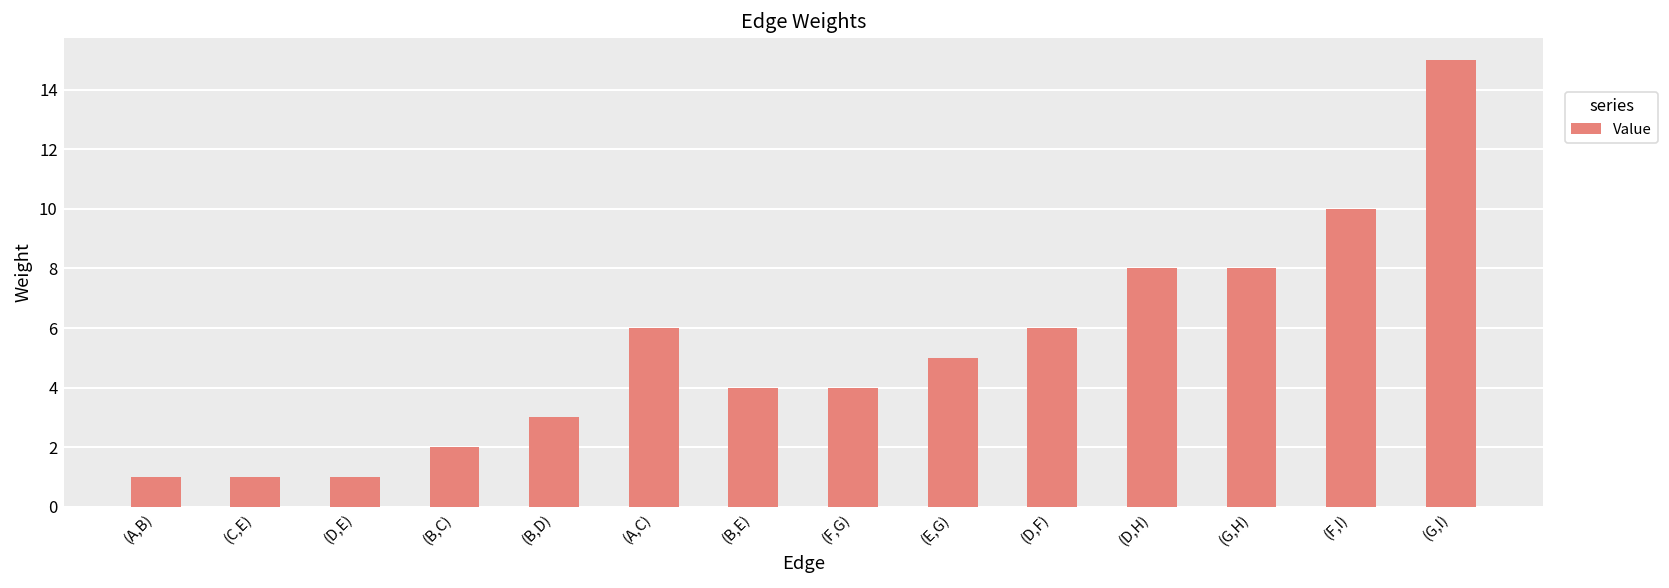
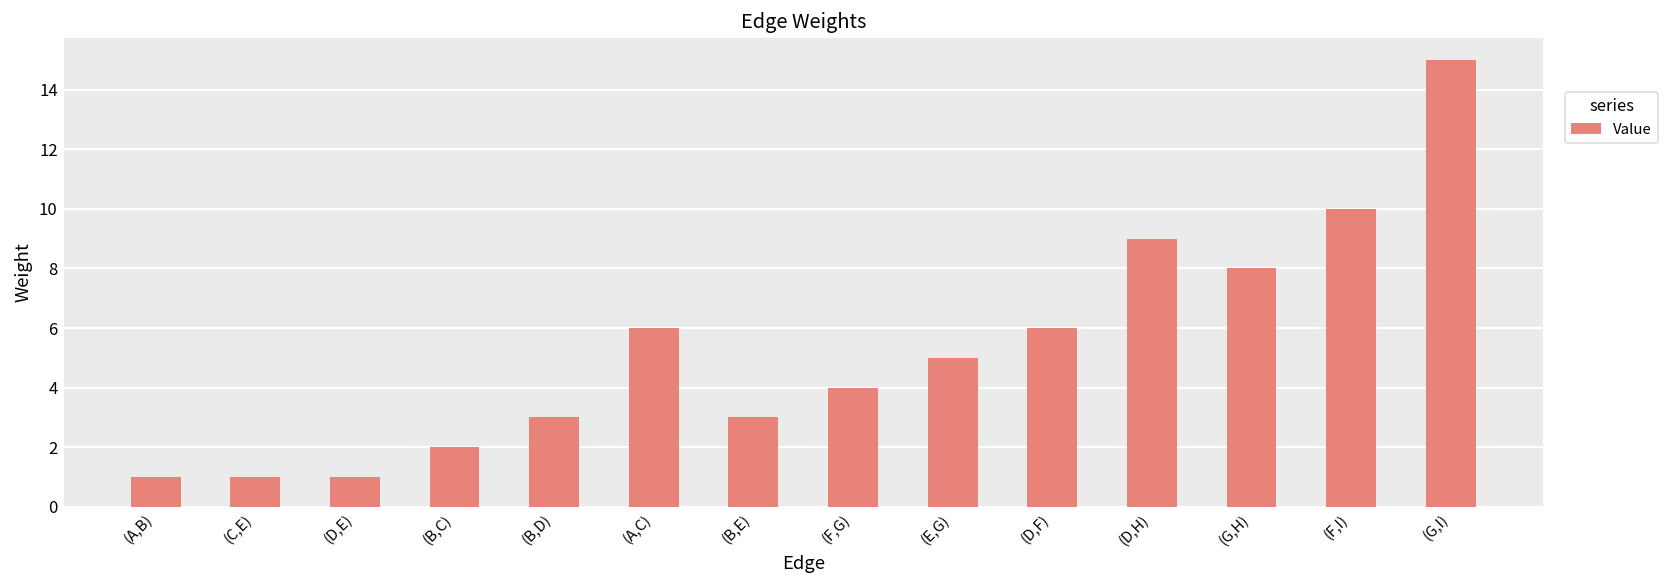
(B,E): 4 -> 3
(D,H): 8 -> 9
